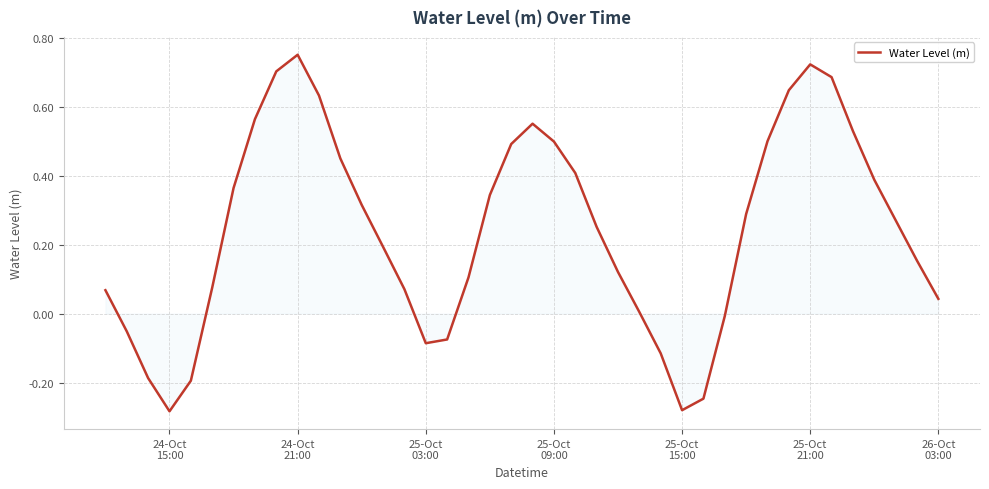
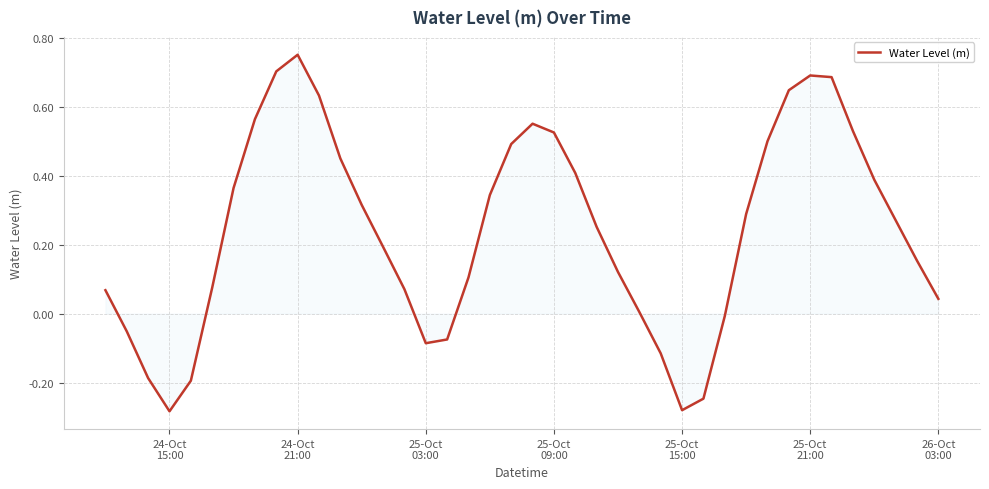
Water Level (m), 25-Oct 09:00: 0.50 -> 0.53
Water Level (m), 25-Oct 21:00: 0.72 -> 0.69
